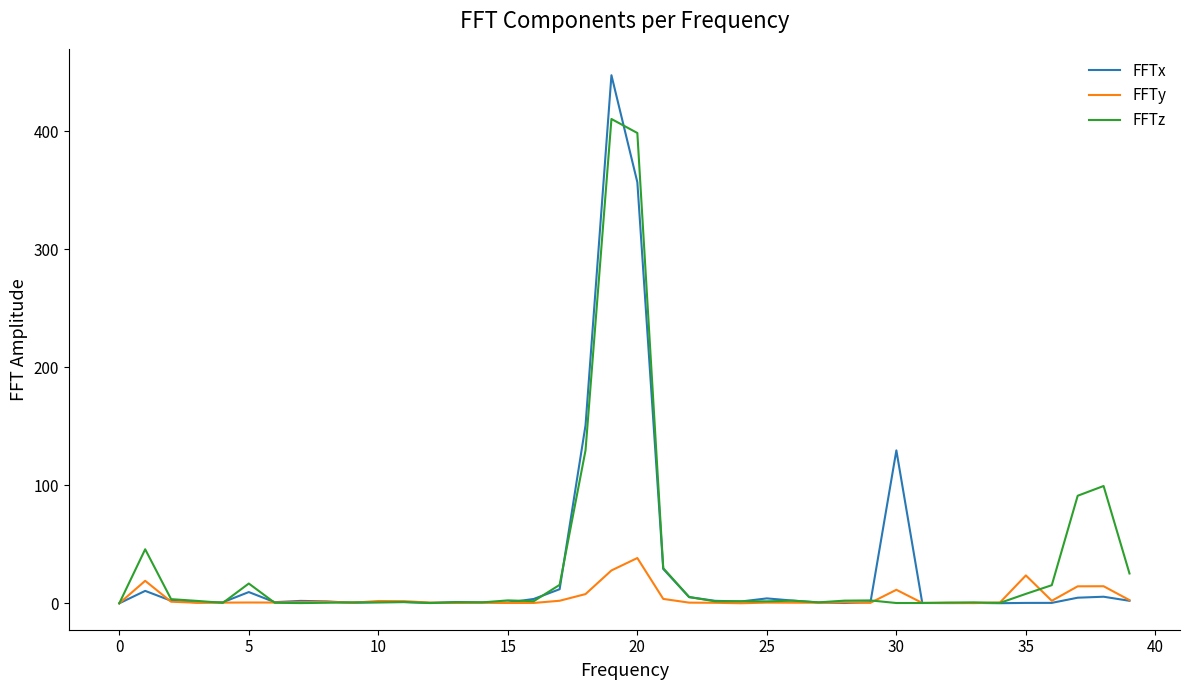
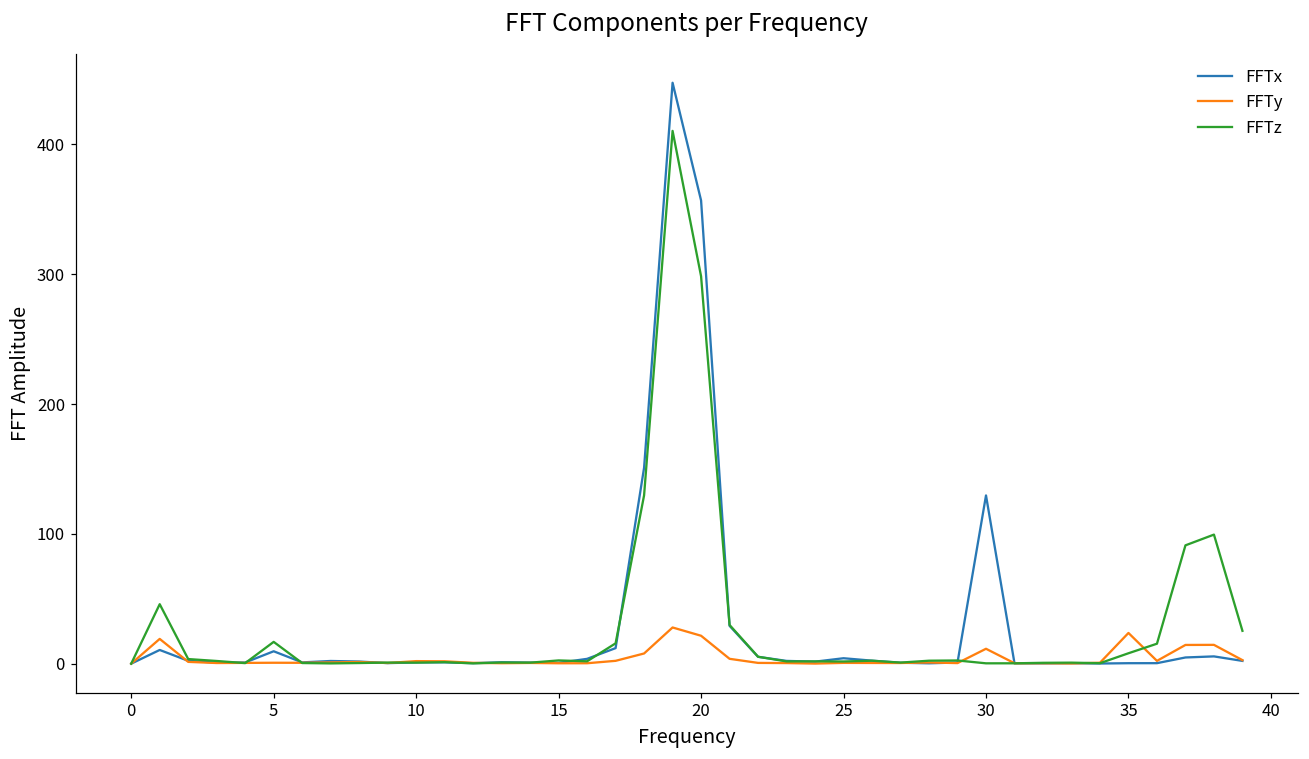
FFTy, 20: 38 -> 21
FFTz, 20: 399 -> 298
